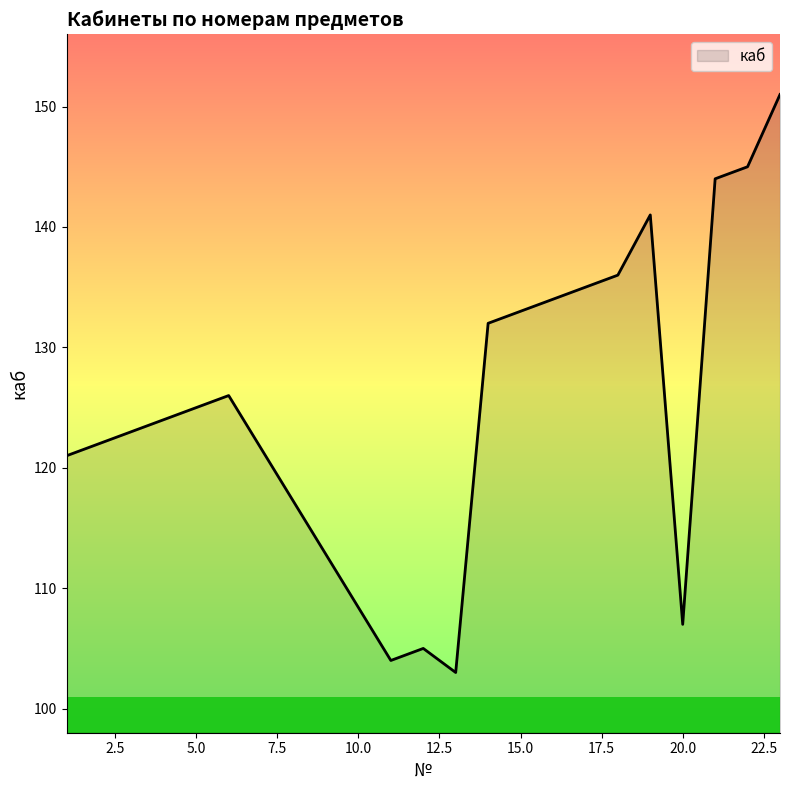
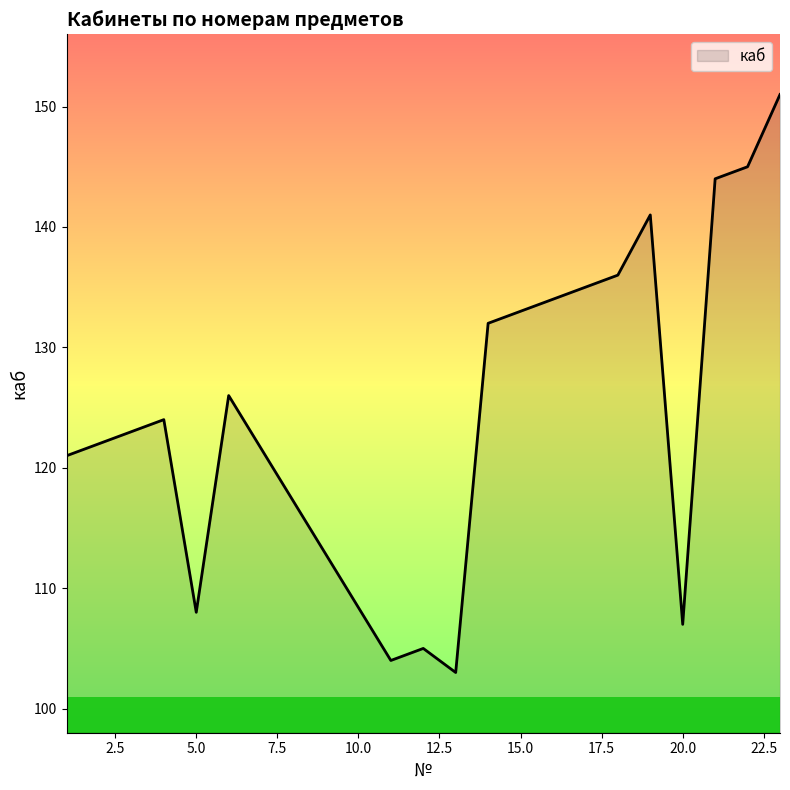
5.0: 125 -> 108
